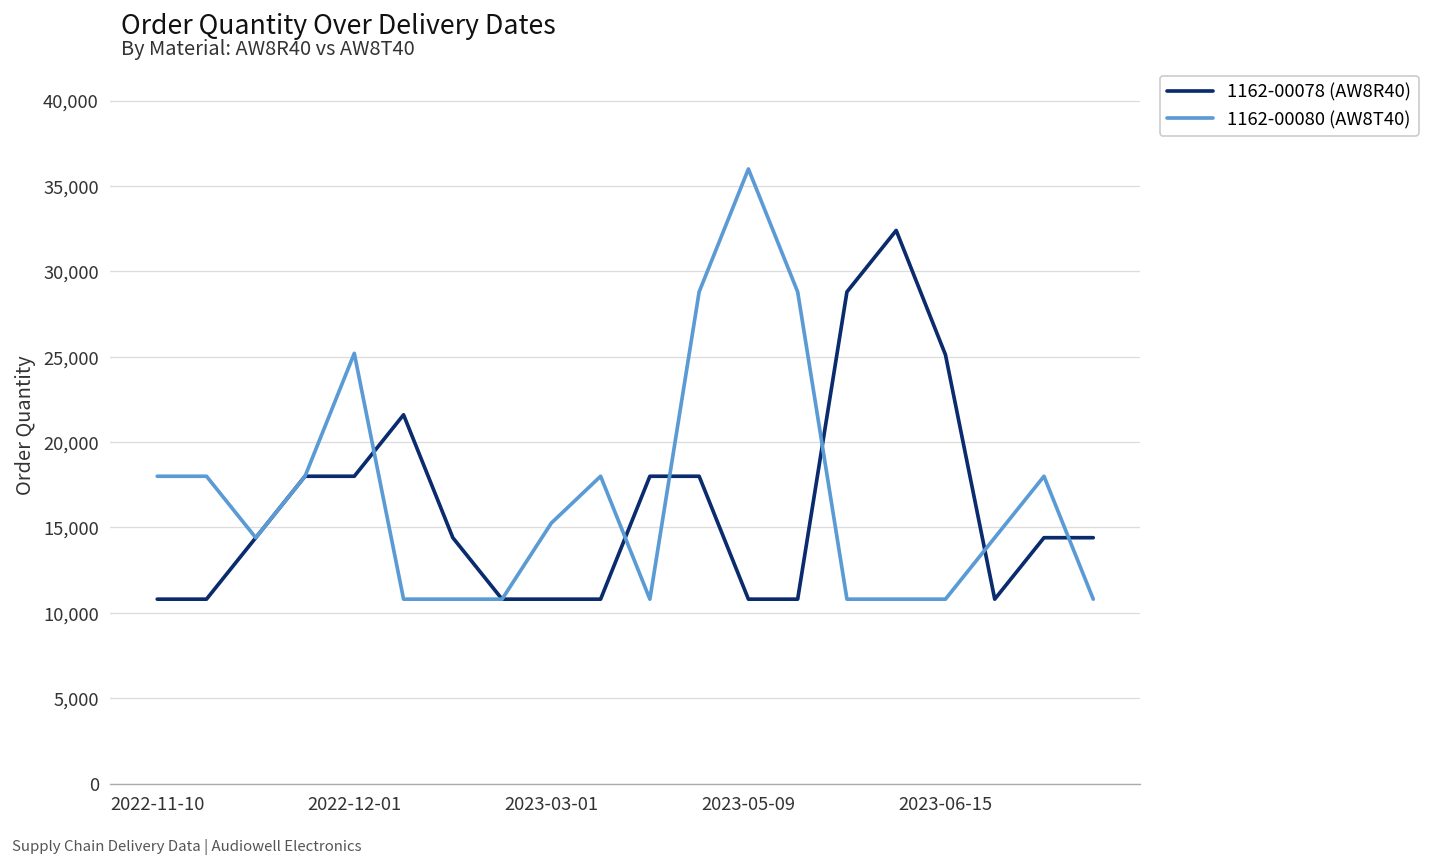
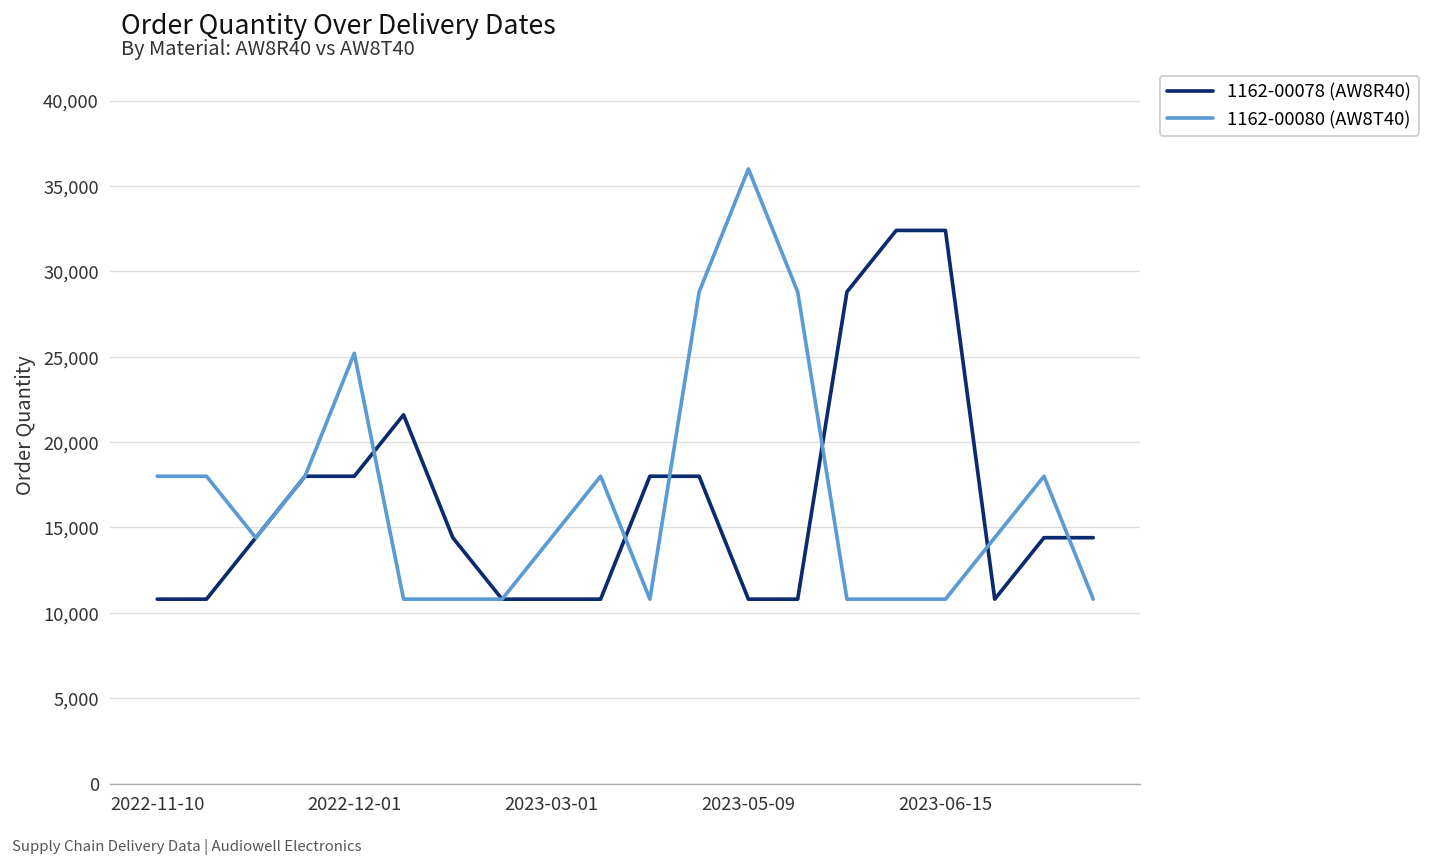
1162-00080 (AW8T40), 2023-03-01: 15,300 -> 14,400
1162-00078 (AW8R40), 2023-06-15: 25,100 -> 32,400
